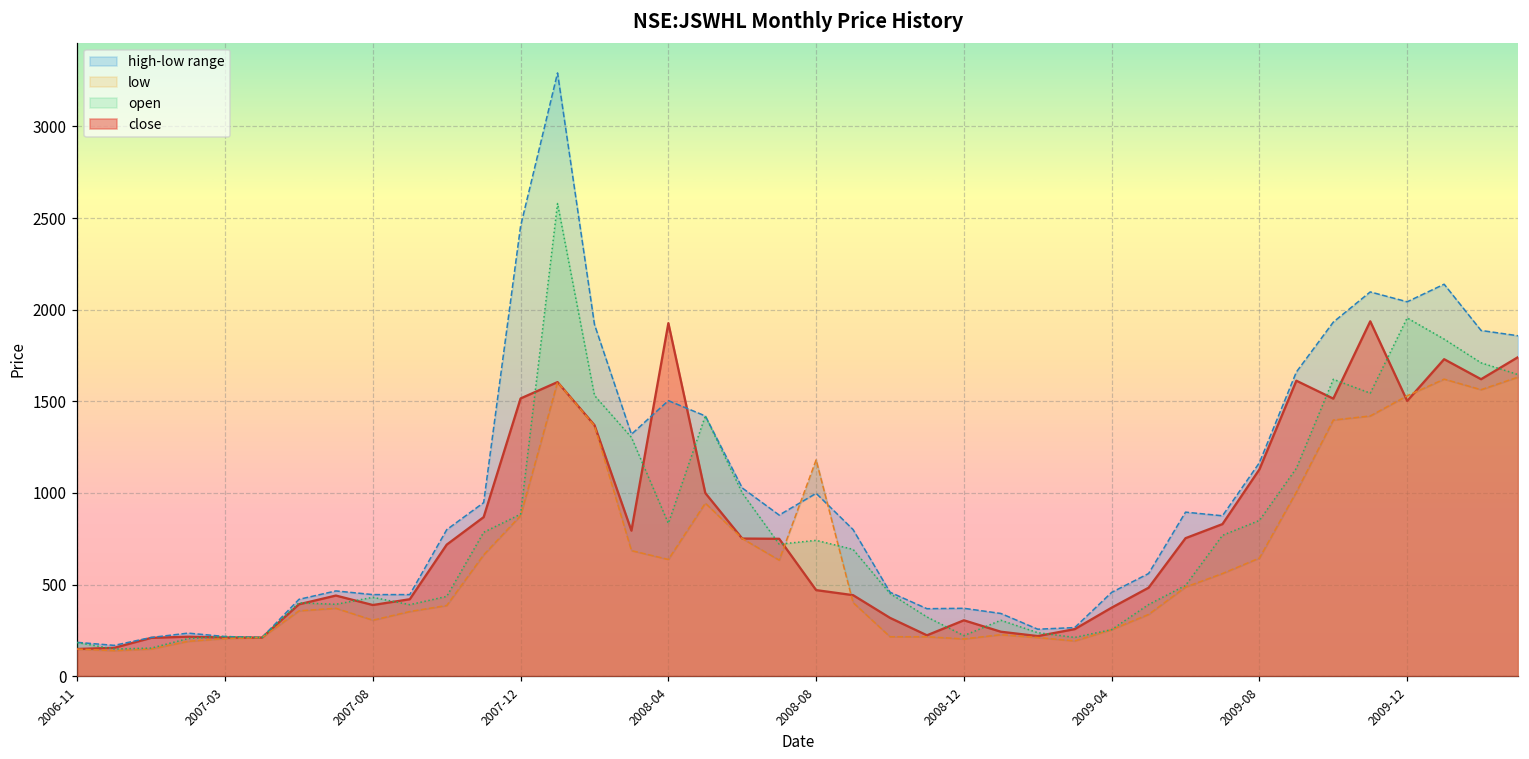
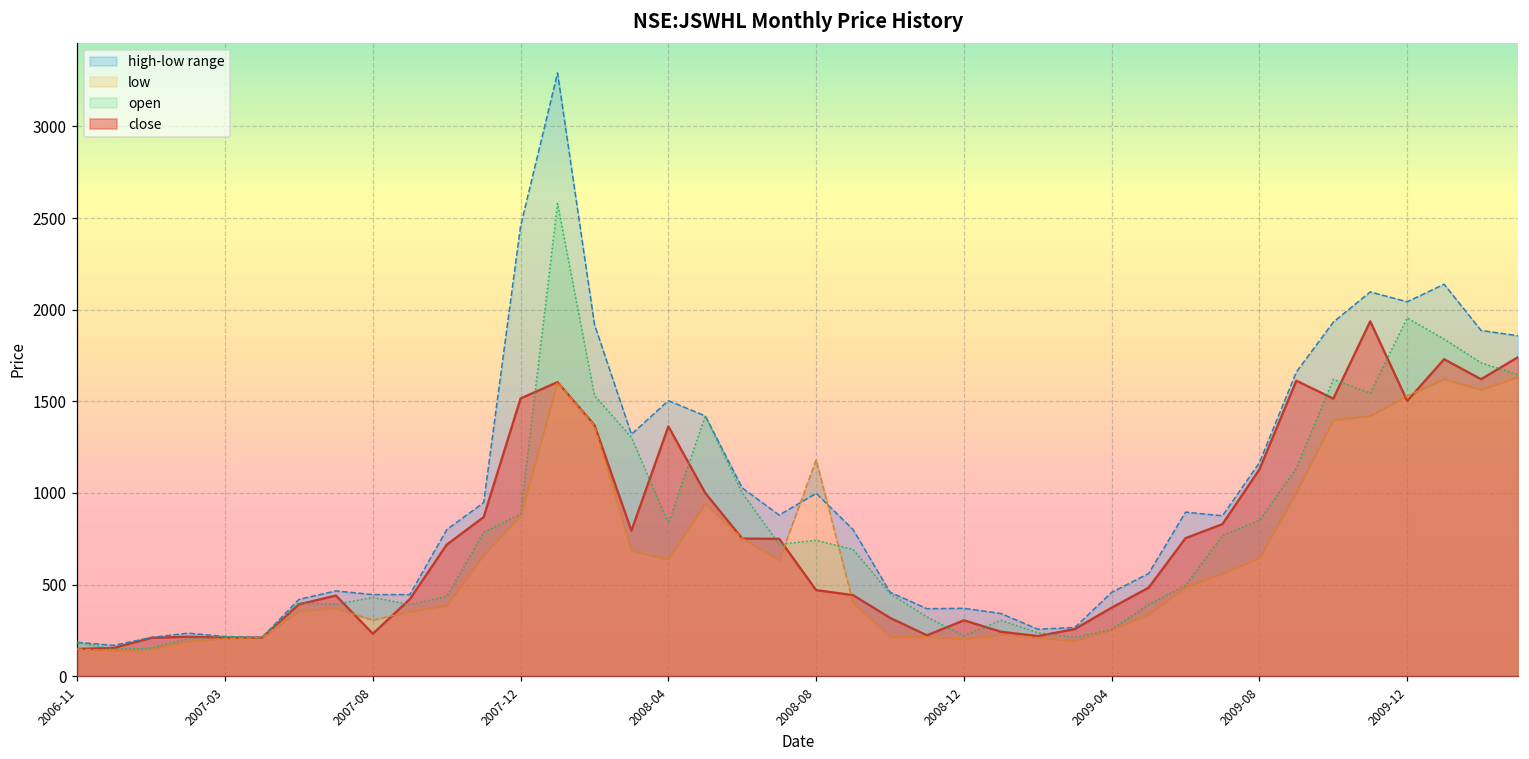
close, 2007-08: 390 -> 230
close, 2008-04: 1930 -> 1360
